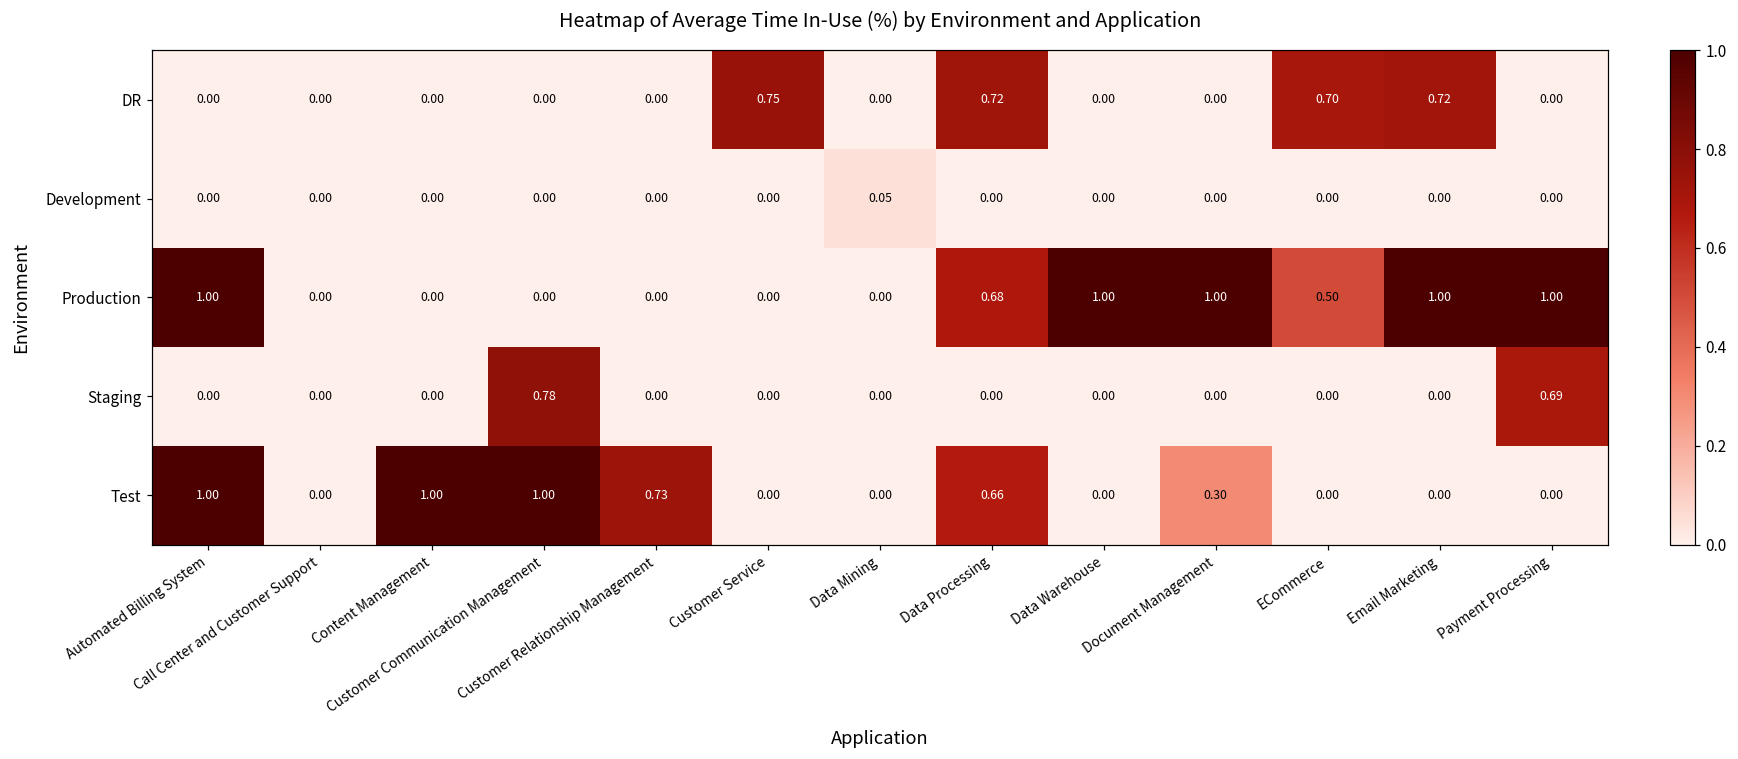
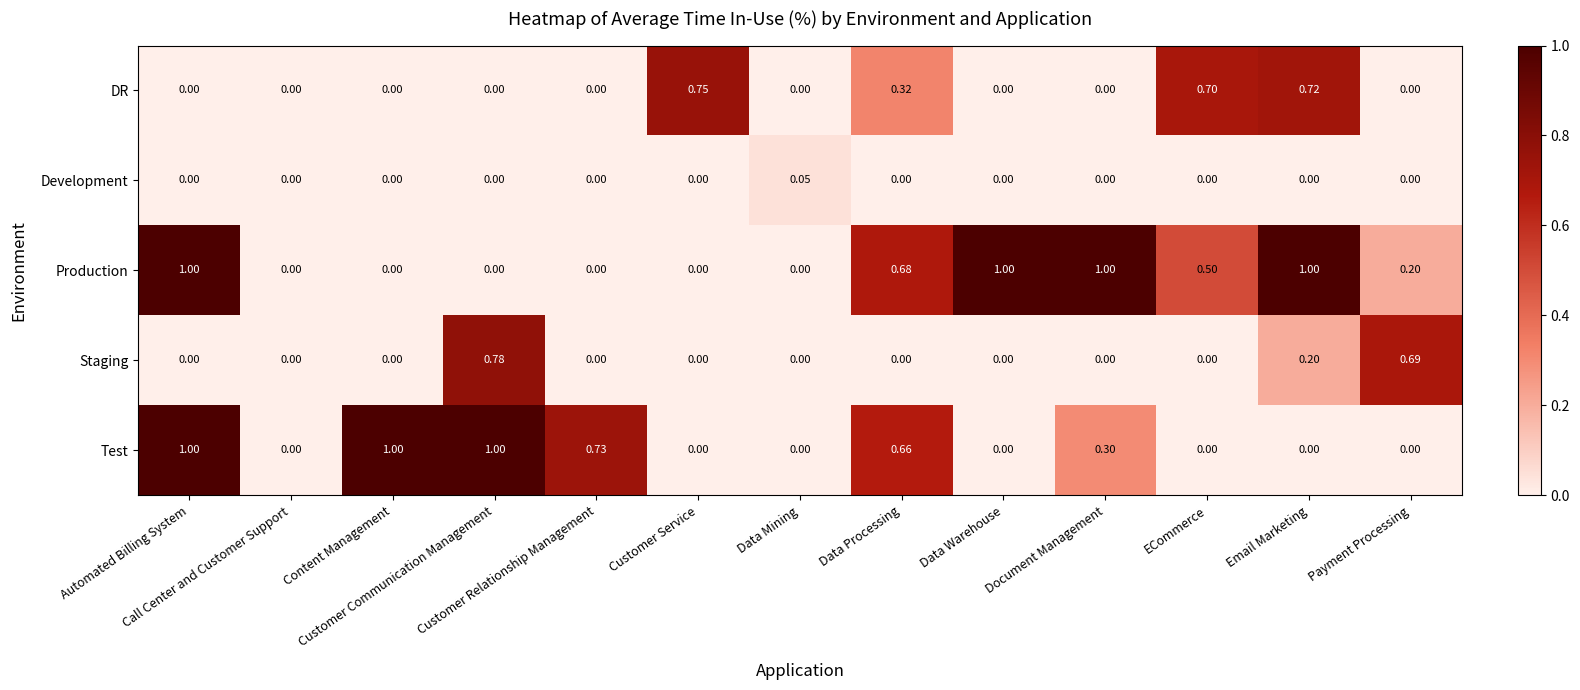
DR, Data Processing: 0.72 -> 0.32
Production, Payment Processing: 1.00 -> 0.20
Staging, Email Marketing: 0.00 -> 0.20
